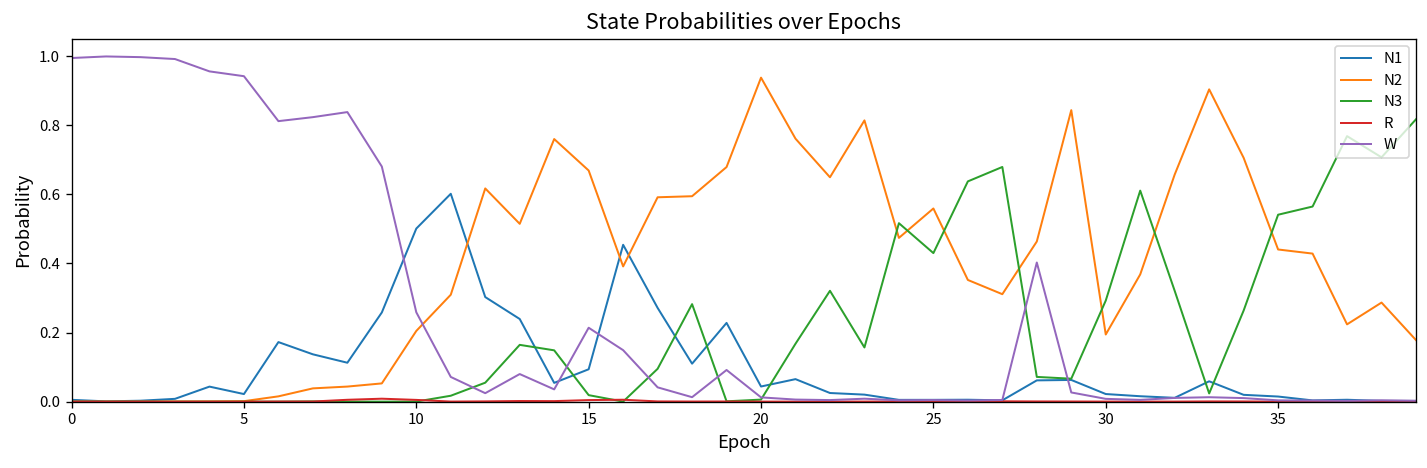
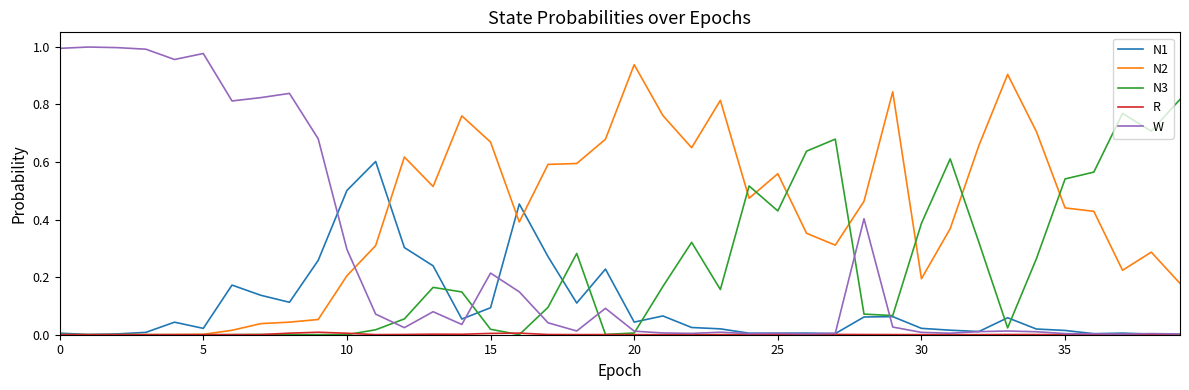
W, 5: 0.94 -> 0.98
W, 10: 0.26 -> 0.30
N3, 30: 0.29 -> 0.39
